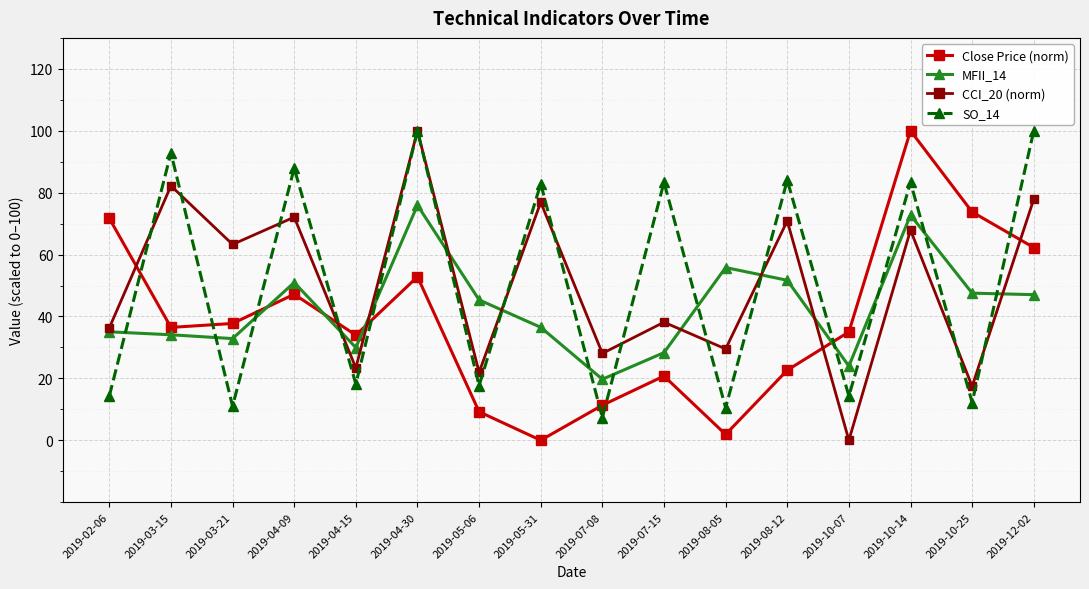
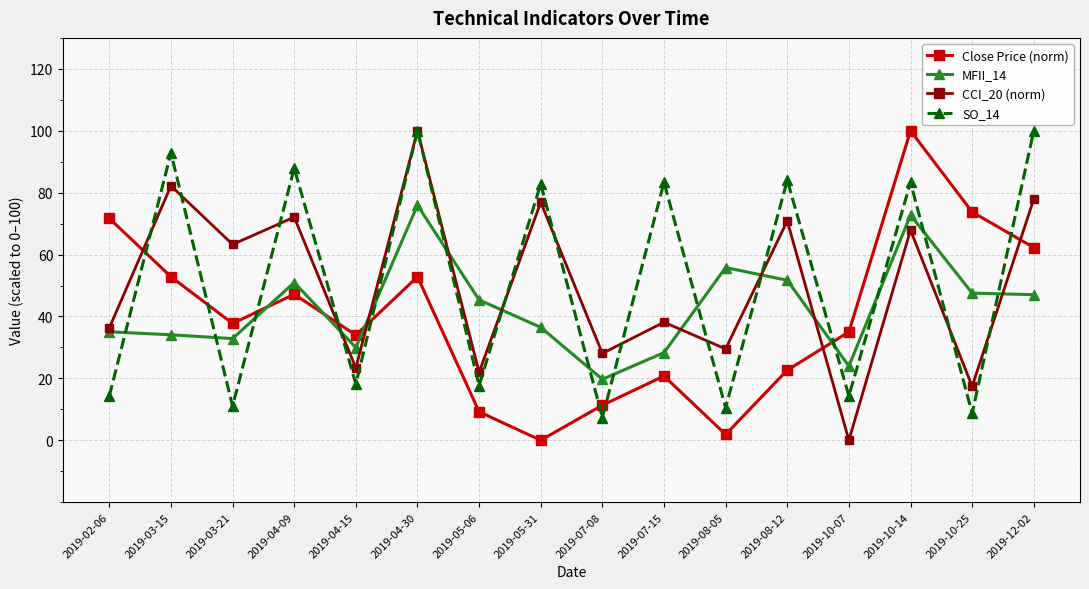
Close Price (norm), 2019-03-15: 36 -> 53
SO_14, 2019-10-25: 12 -> 9
